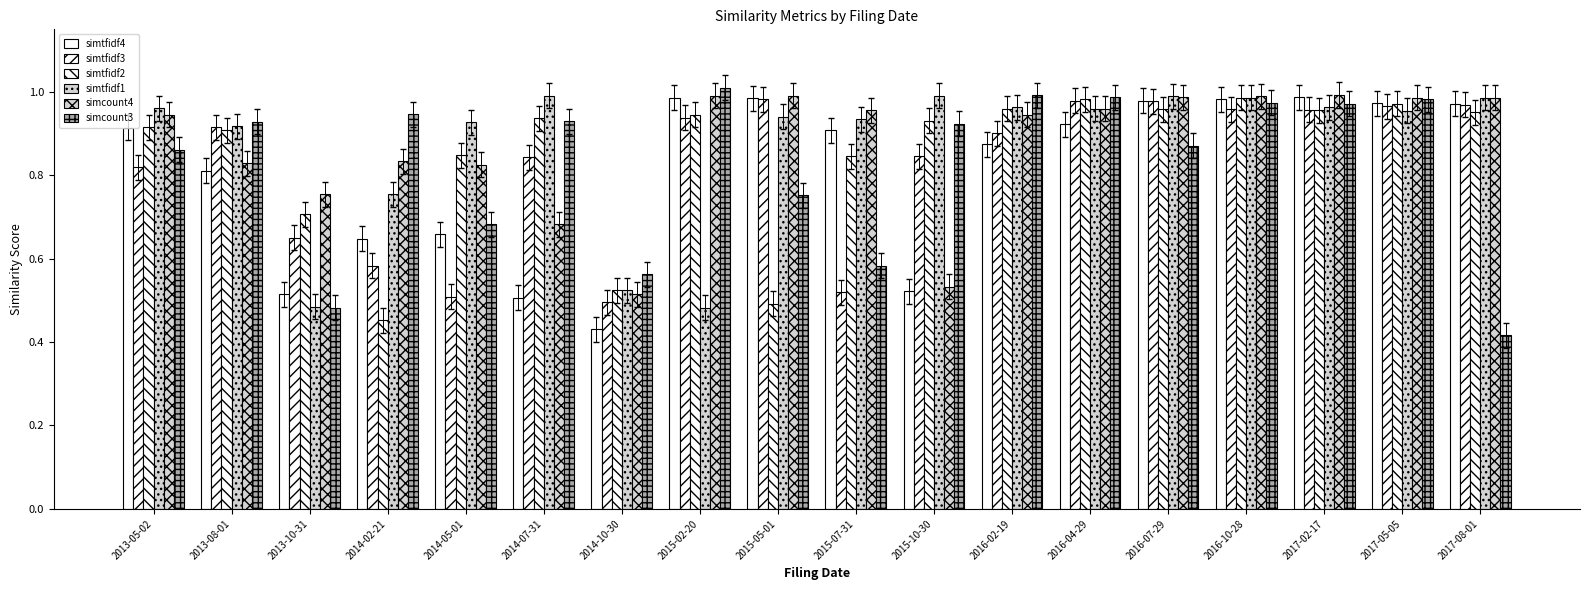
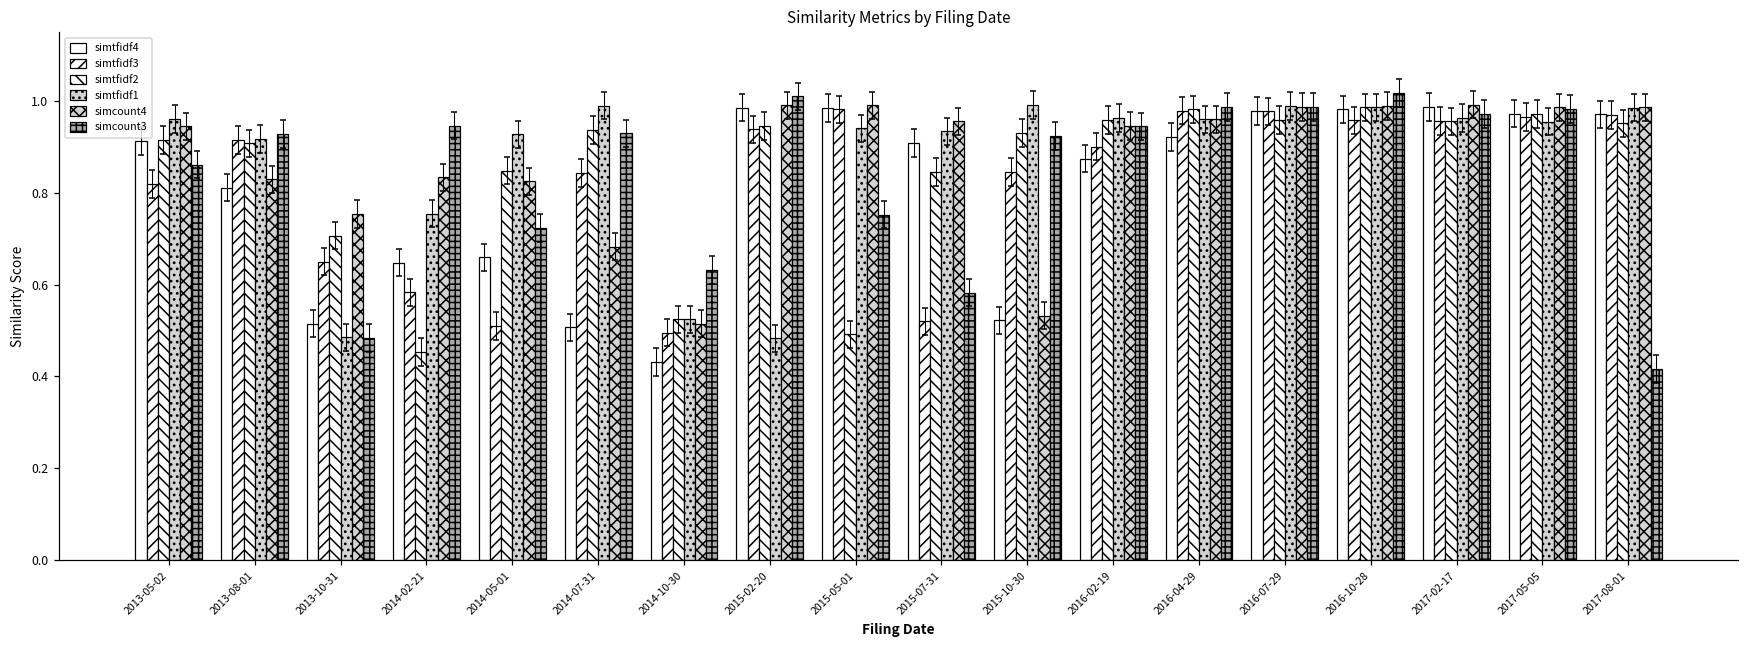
simcount3, 2014-05-01: 0.68 -> 0.72
simcount3, 2014-10-30: 0.56 -> 0.63
simcount3, 2016-02-19: 0.99 -> 0.94
simcount3, 2016-07-29: 0.87 -> 0.99
simcount3, 2016-10-28: 0.97 -> 1.02
